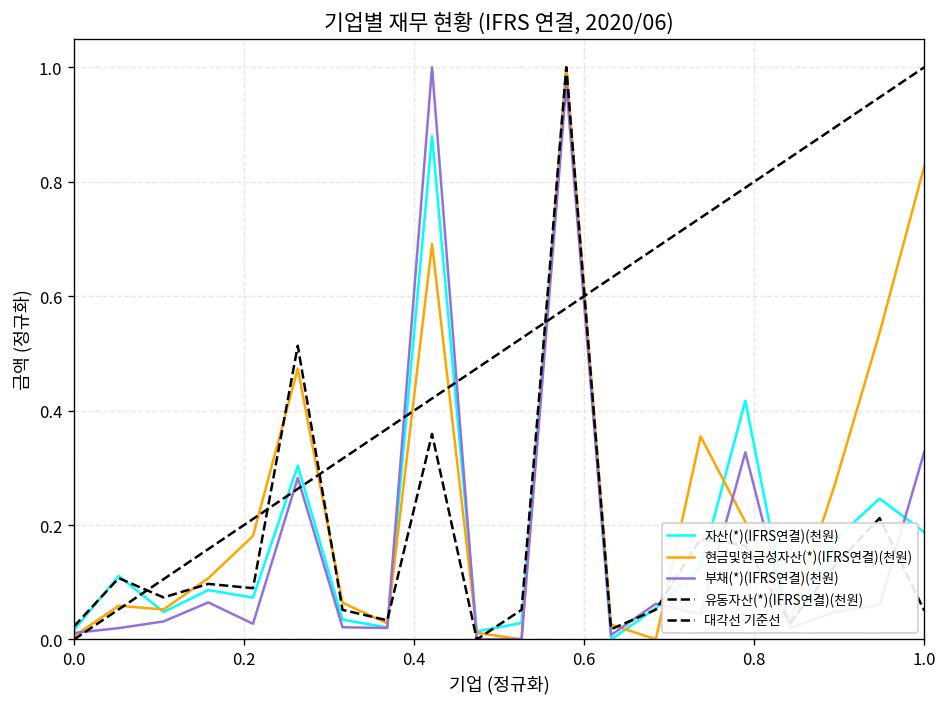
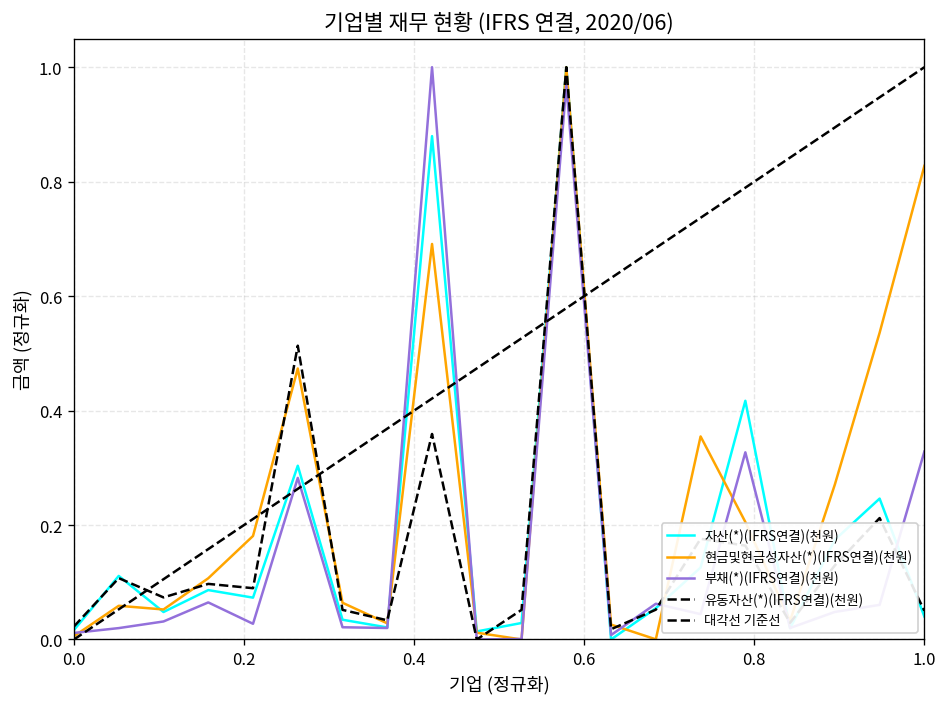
자산(*)(IFRS연결)(천원), 1.0: 0.19 -> 0.04
